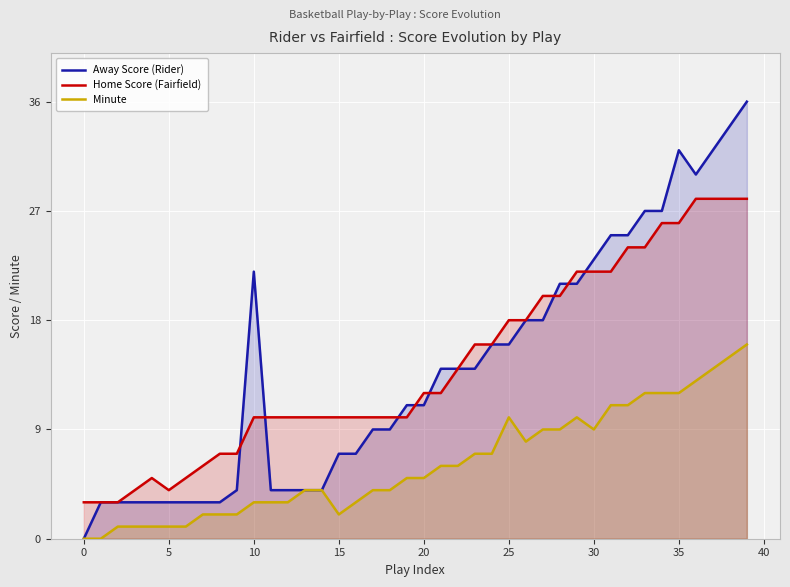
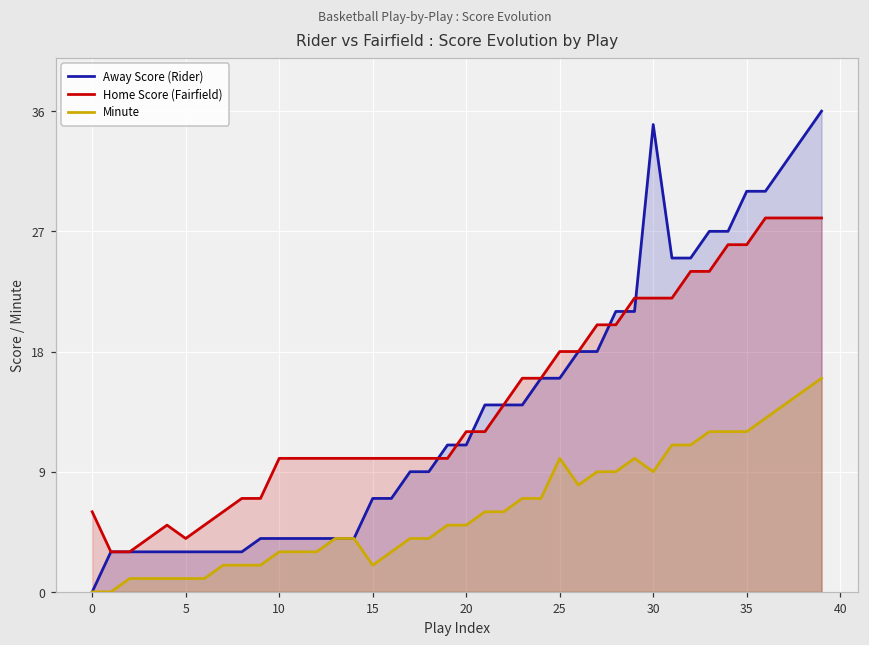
Home Score (Fairfield), 0: 3 -> 6
Away Score (Rider), 10: 22 -> 4
Away Score (Rider), 30: 23 -> 35
Away Score (Rider), 35: 32 -> 30
